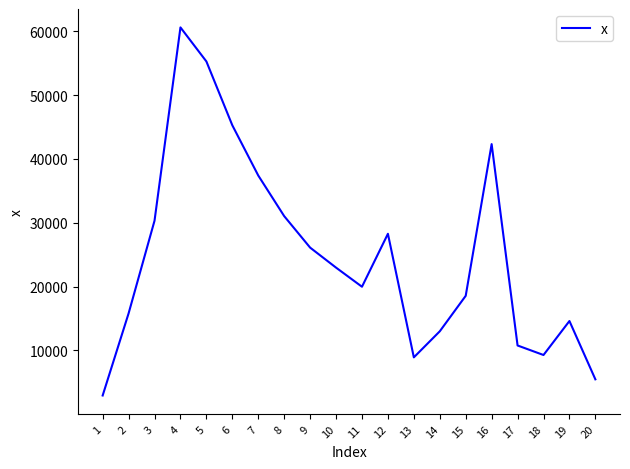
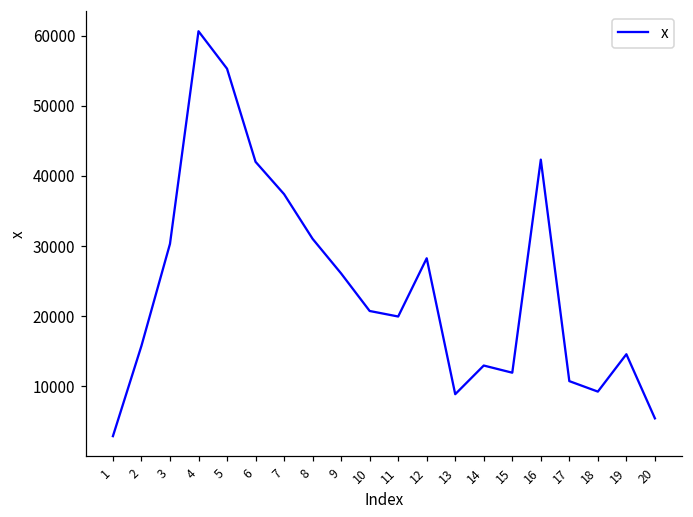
6: 45000 -> 42000
10: 23000 -> 21000
15: 19000 -> 12000
